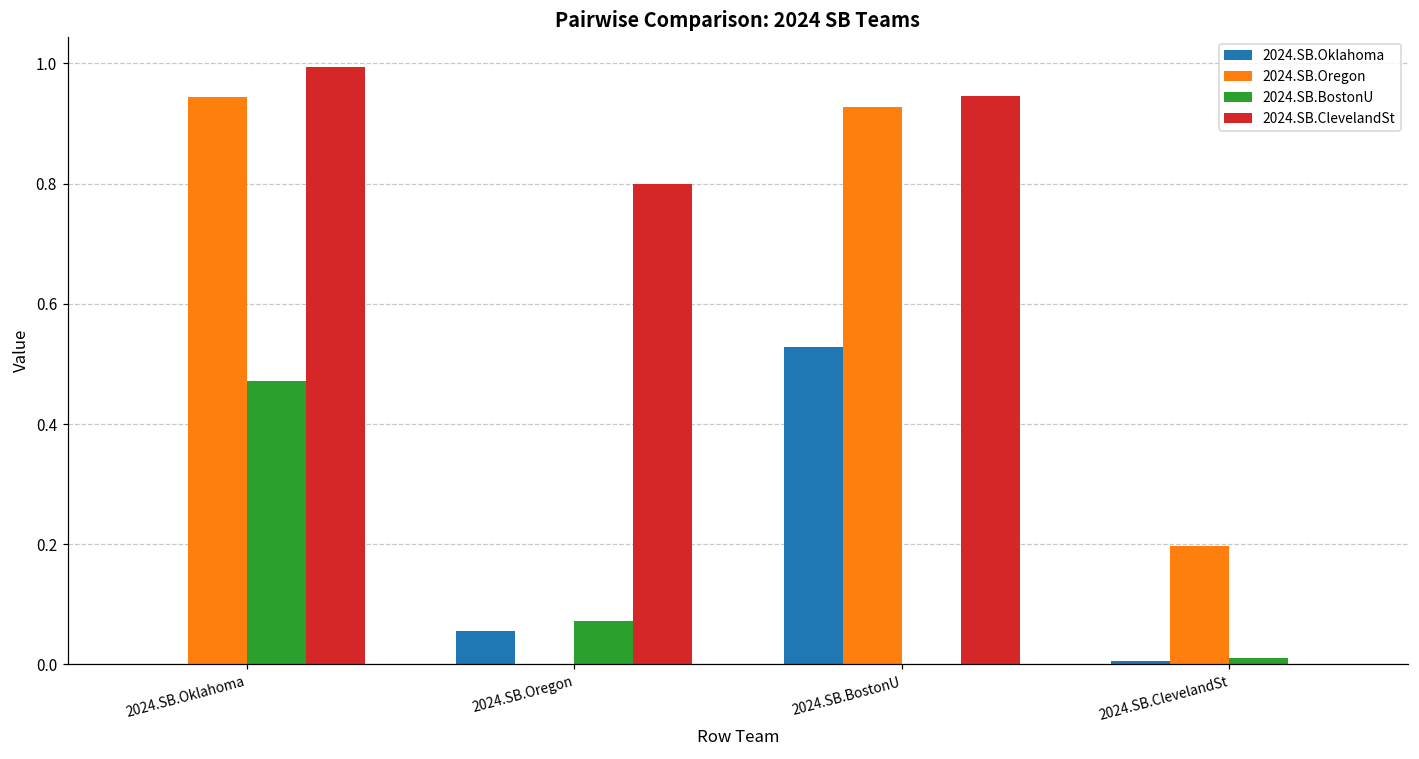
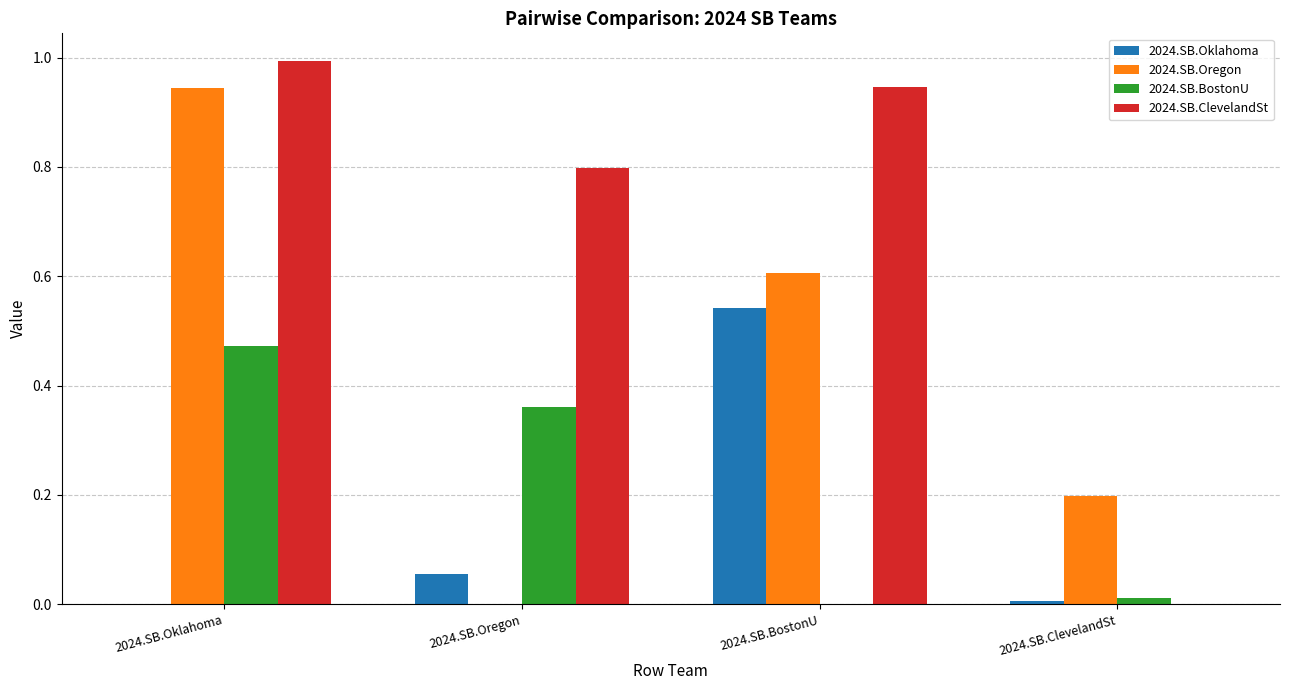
2024.SB.BostonU, 2024.SB.Oregon: 0.07 -> 0.36
2024.SB.Oklahoma, 2024.SB.BostonU: 0.53 -> 0.54
2024.SB.Oregon, 2024.SB.BostonU: 0.93 -> 0.61
